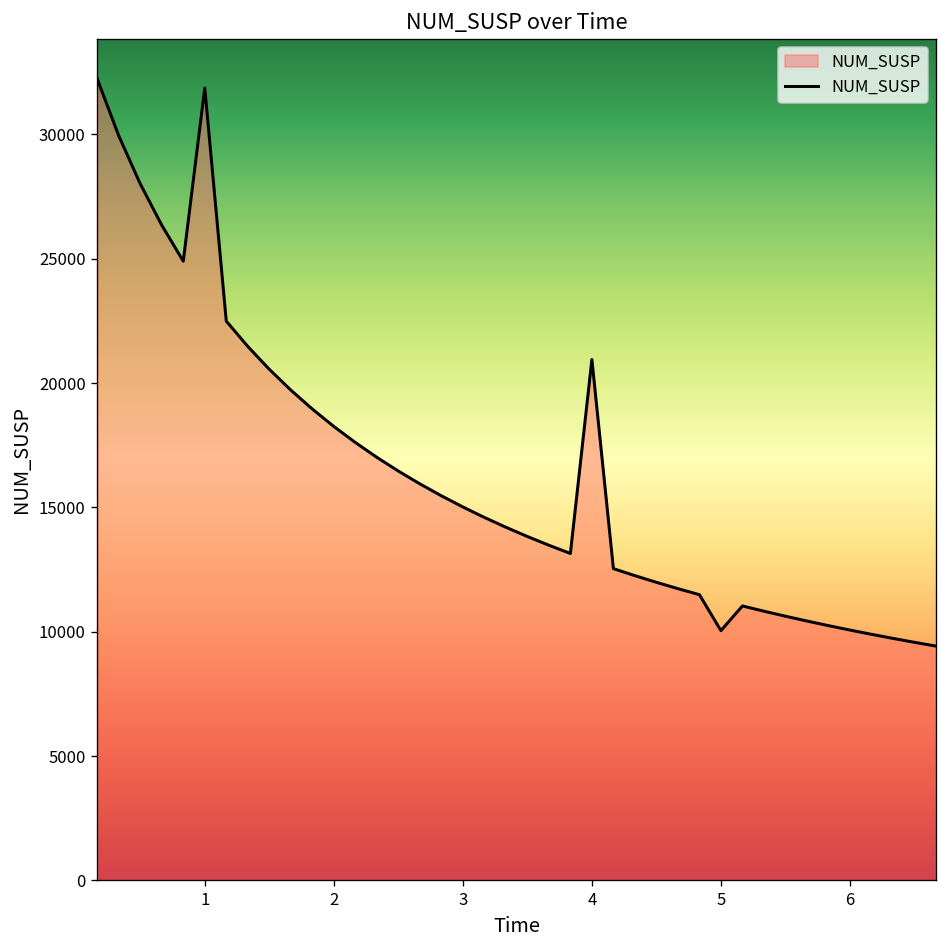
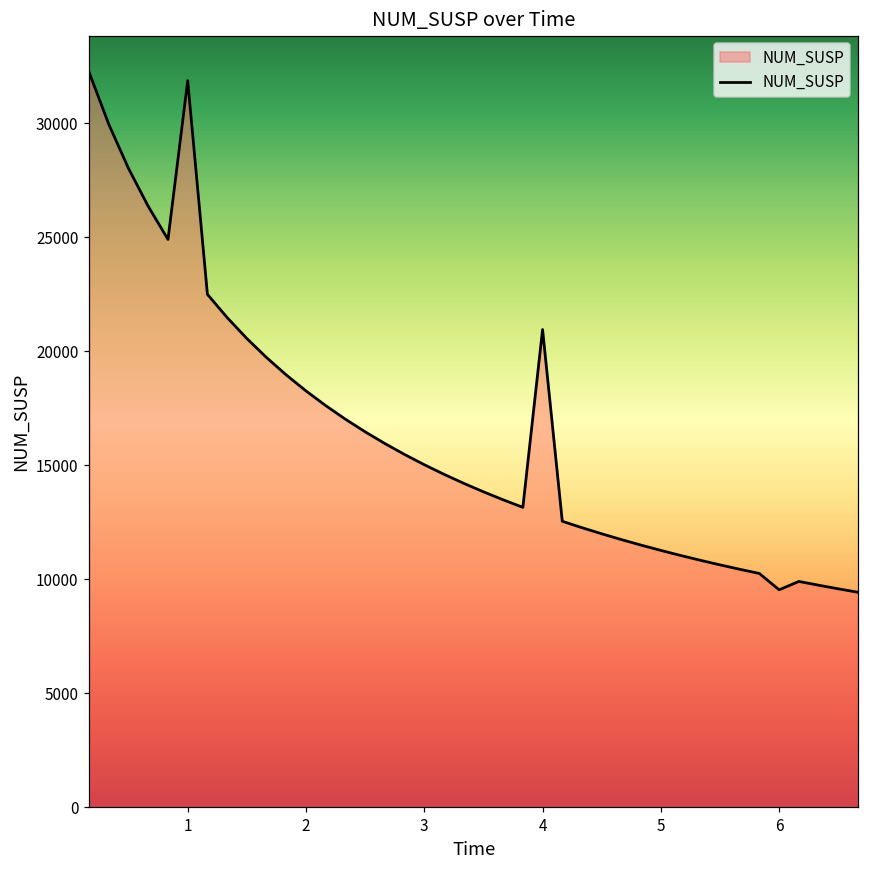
5: 10000 -> 11300
6: 10100 -> 9500
